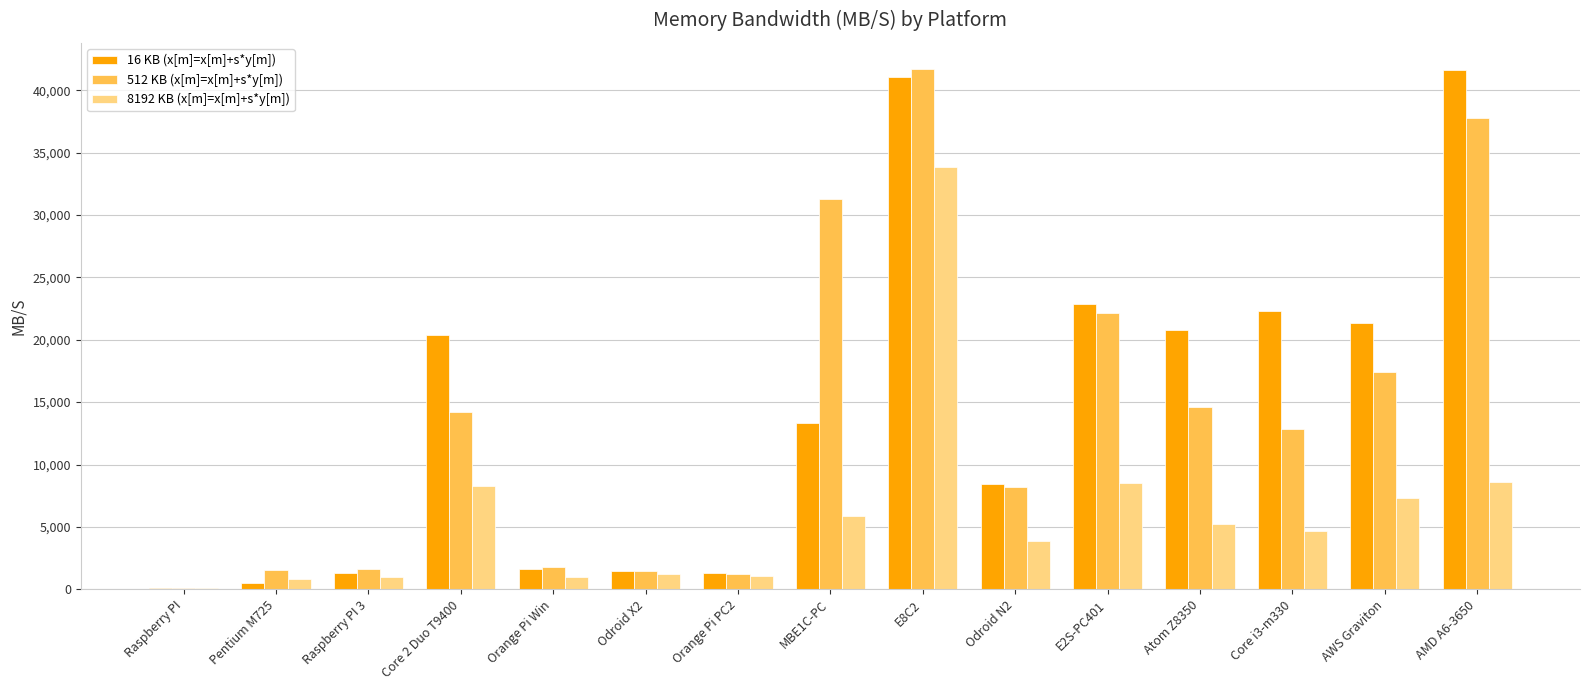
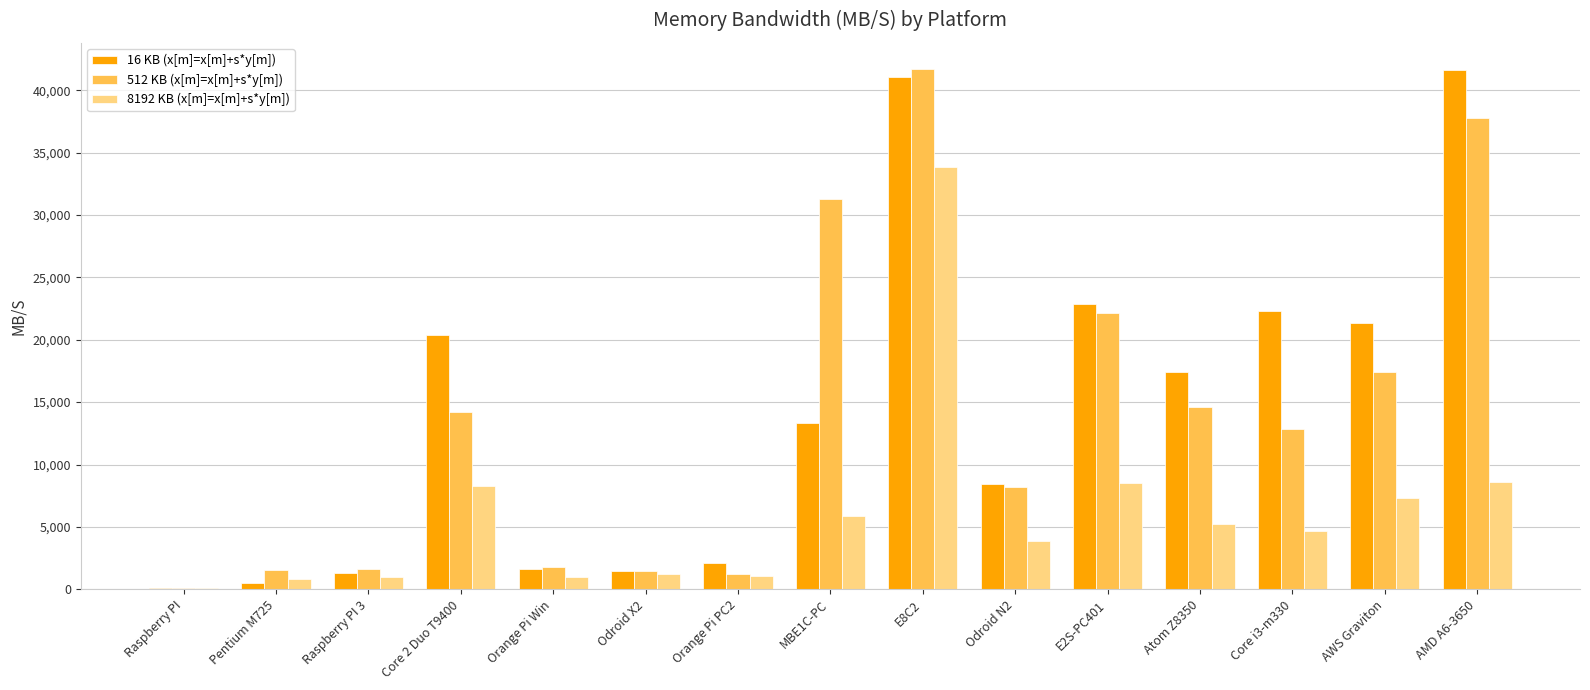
16 KB (x[m]=x[m]+s*y[m]), Orange Pi PC2: 1,300 -> 2,100
16 KB (x[m]=x[m]+s*y[m]), Atom Z8350: 20,800 -> 17,400
